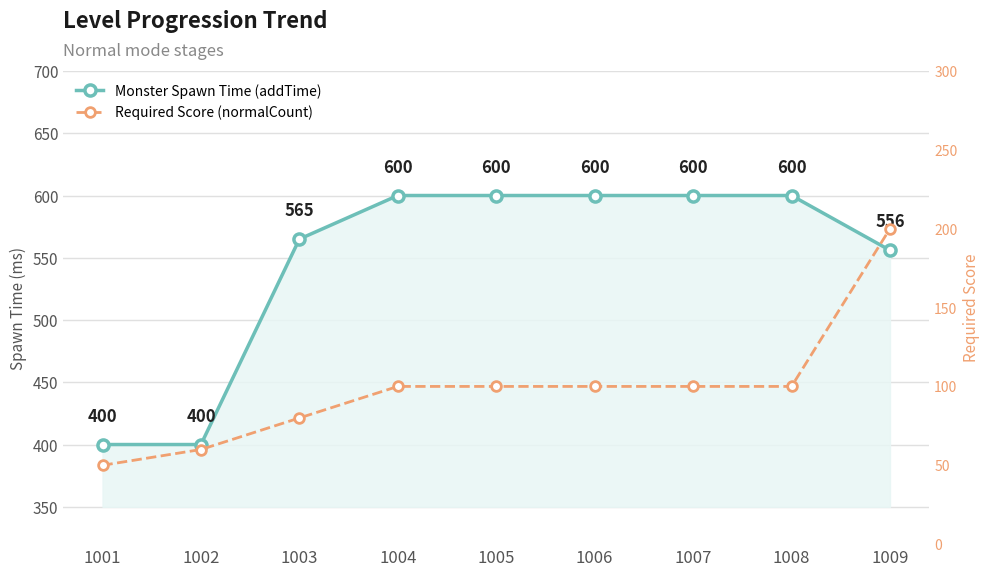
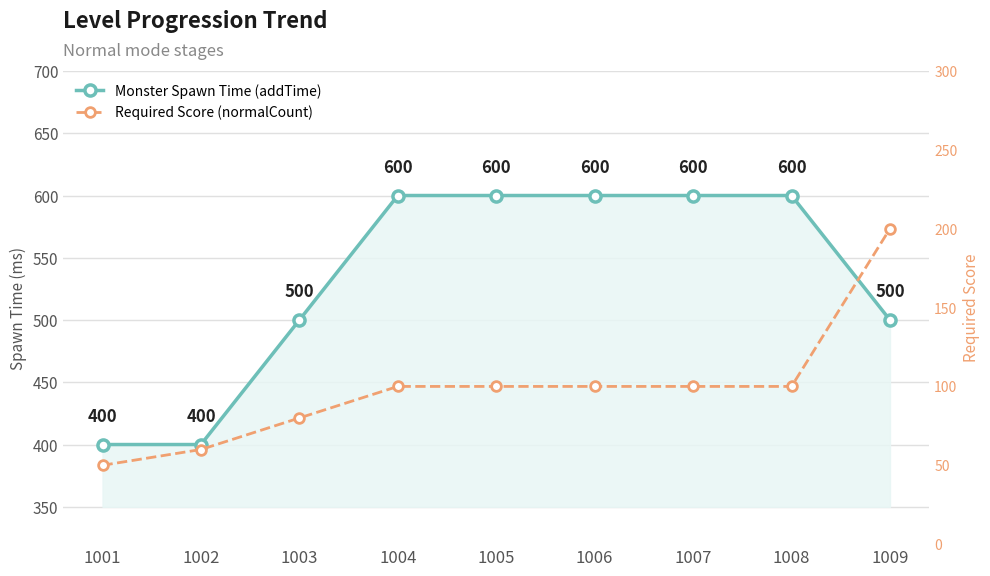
Monster Spawn Time (addTime), 1003: 565 -> 500
Monster Spawn Time (addTime), 1009: 556 -> 500
